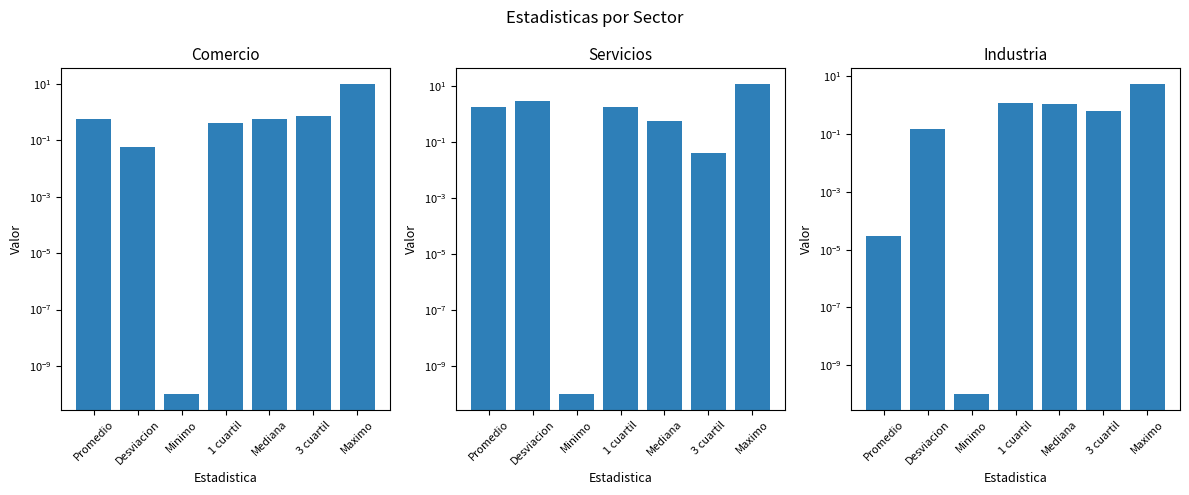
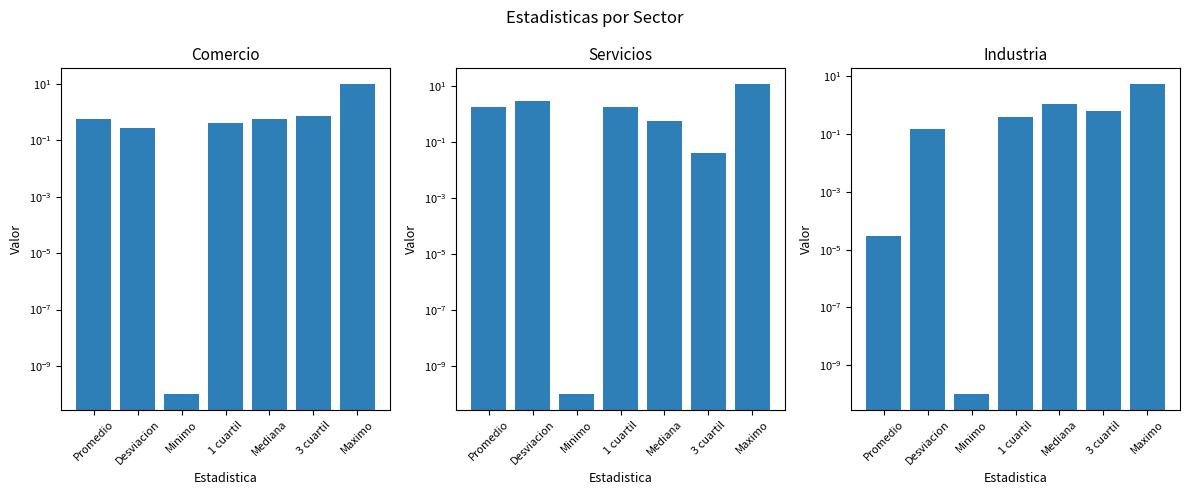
Comercio, Desviacion: 0.06 -> 0.3
Industria, 1 cuartil: 1.2 -> 0.4
